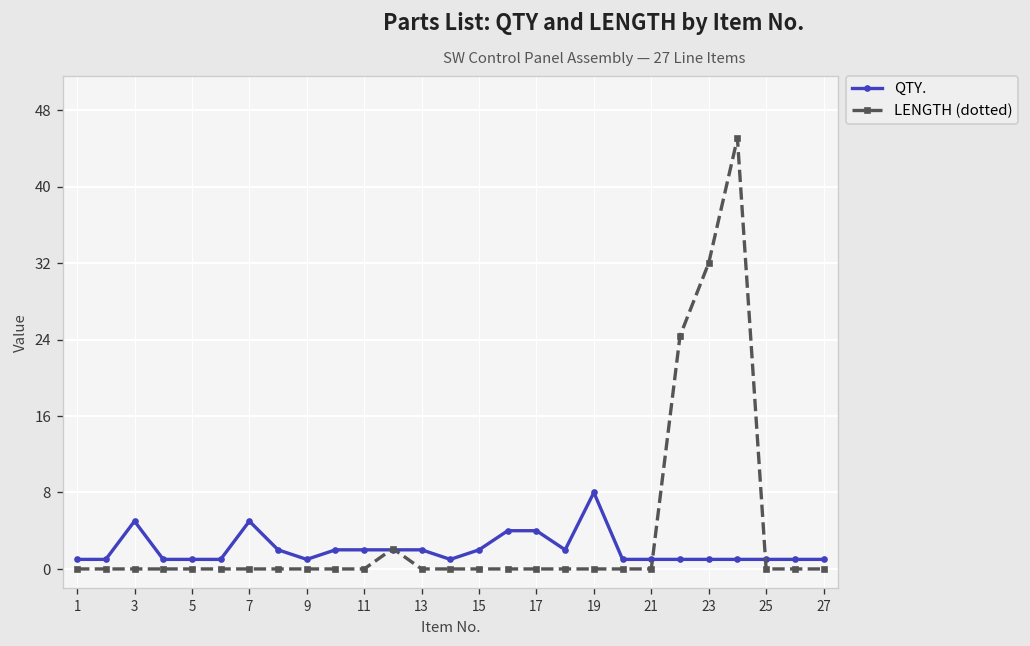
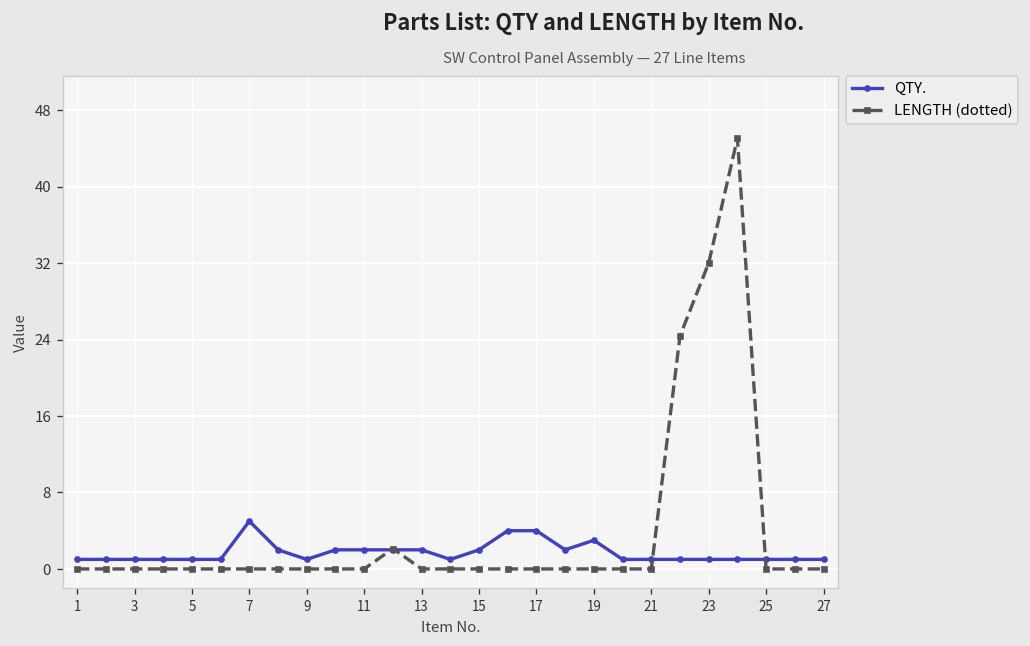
QTY., 3: 5 -> 1
QTY., 19: 8 -> 3
